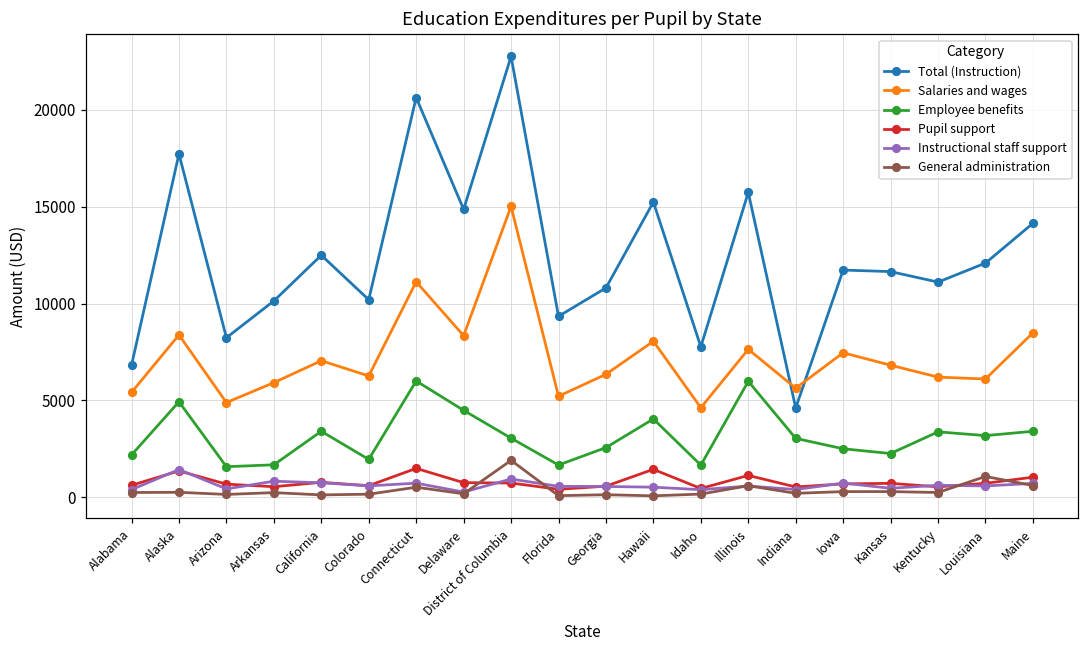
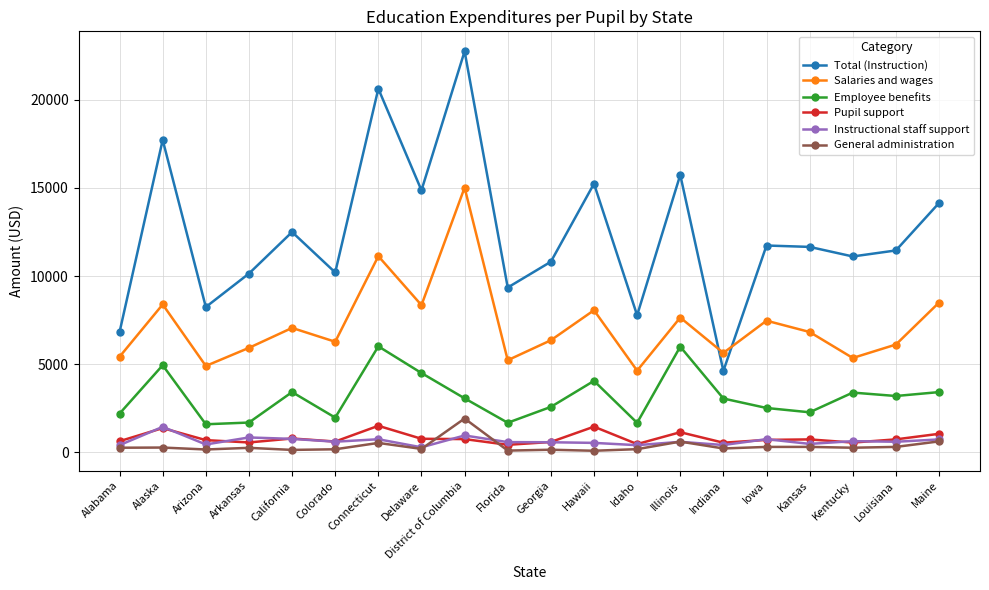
Salaries and wages, Kentucky: 6200 -> 5300
Total (Instruction), Louisiana: 12100 -> 11500
General administration, Louisiana: 1100 -> 300
